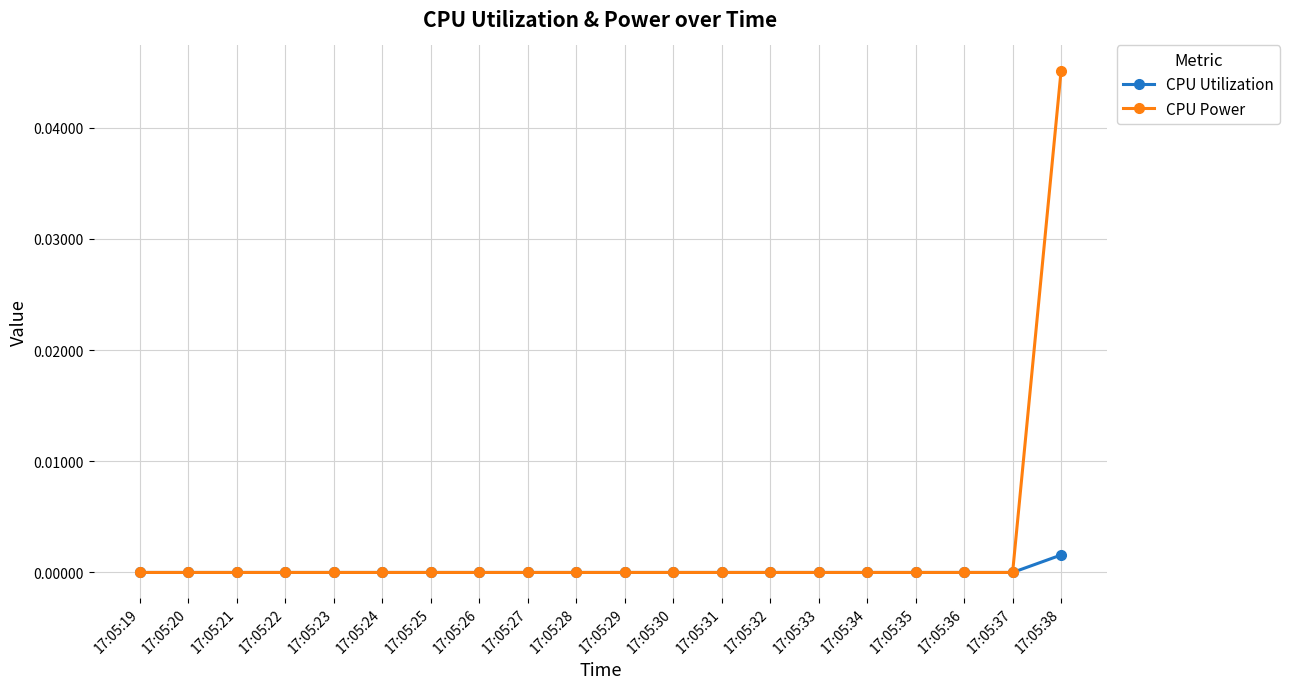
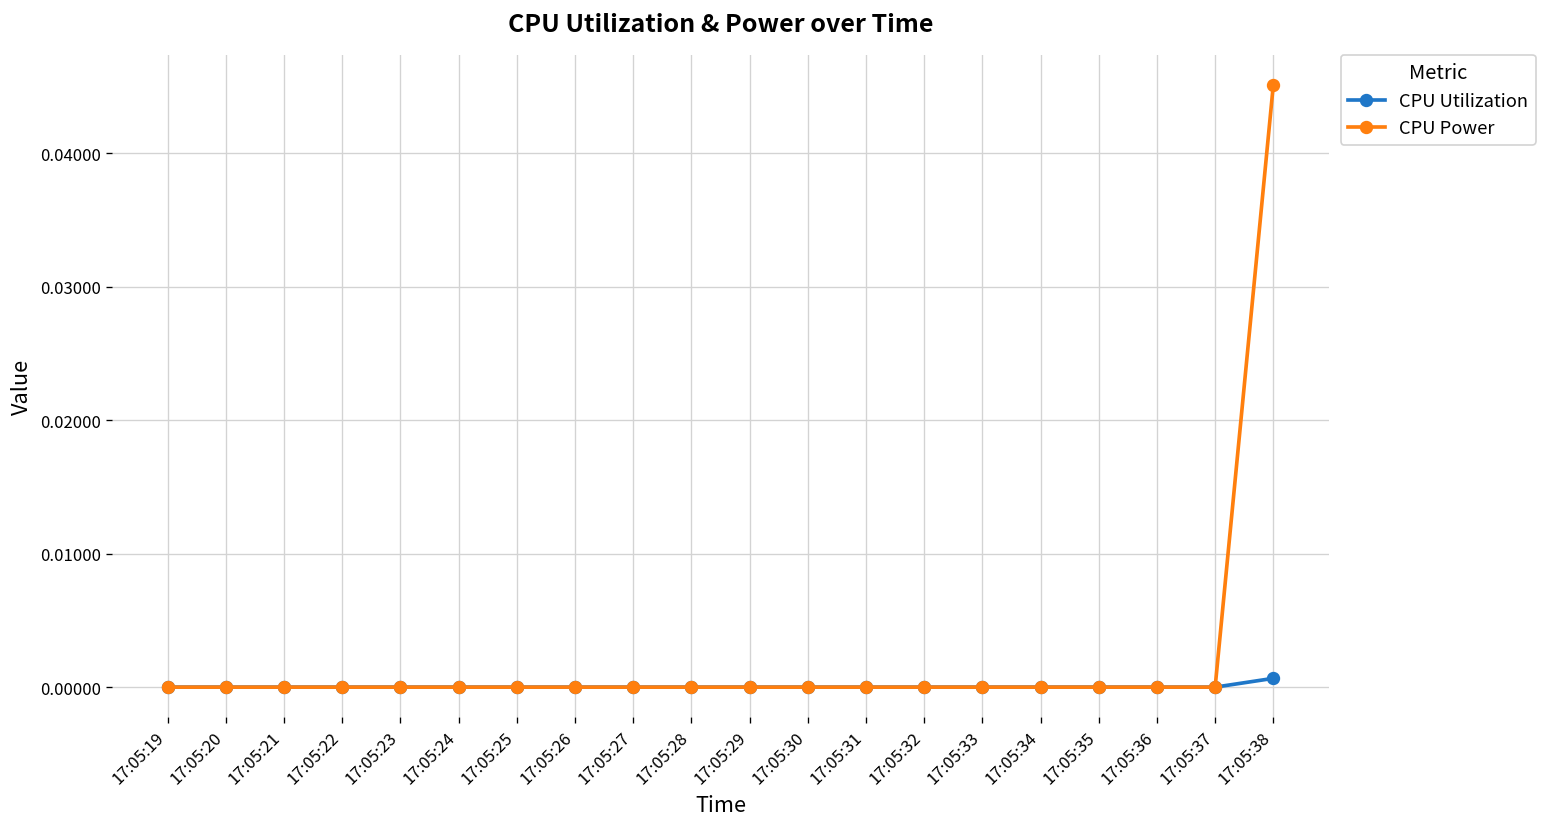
CPU Utilization, 17:05:38: 0.0016 -> 0.0007
